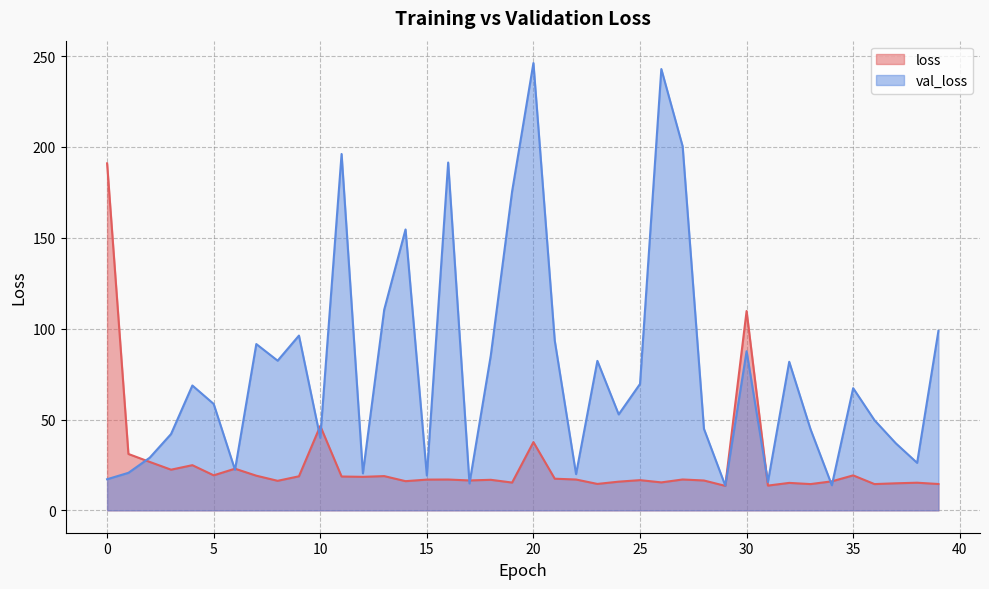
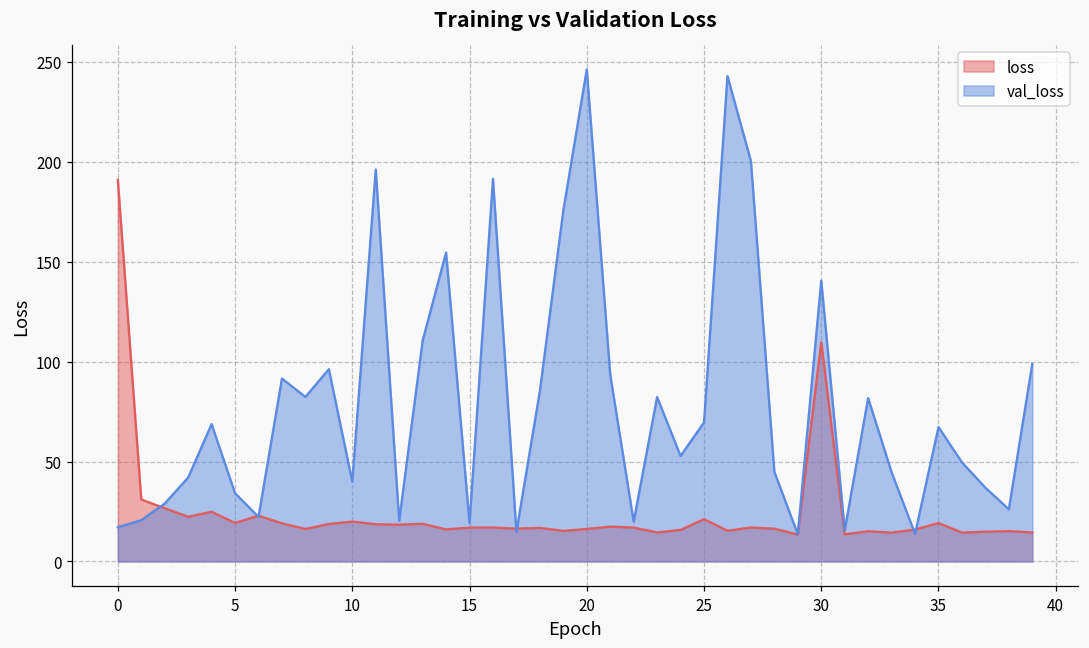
val_loss, 5: 59 -> 34
loss, 10: 46 -> 20
loss, 20: 38 -> 16
loss, 25: 17 -> 21
val_loss, 30: 88 -> 140
